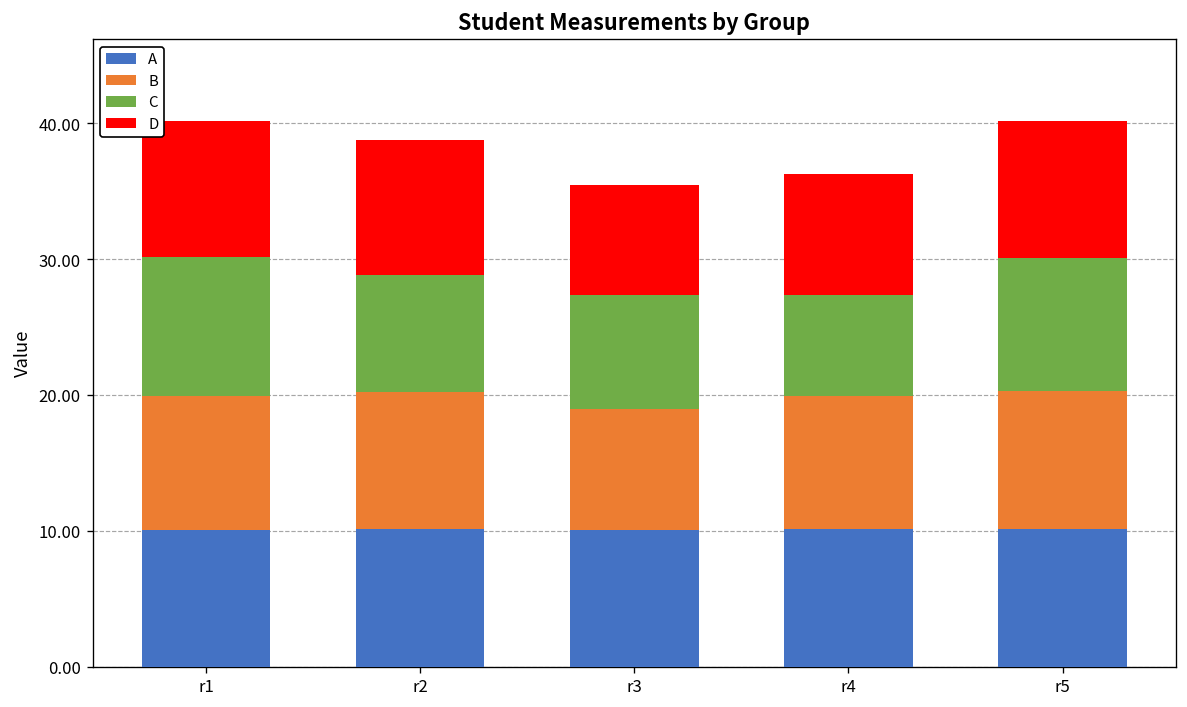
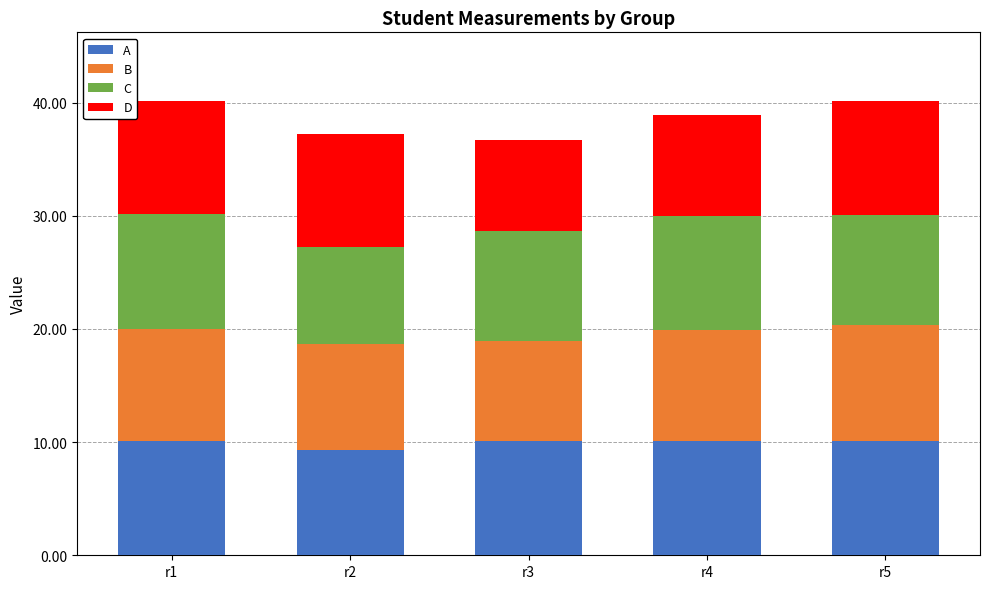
A, r2: 10.1 -> 9.3
B, r2: 10.1 -> 9.3
C, r3: 8.4 -> 9.7
C, r4: 7.4 -> 10.1
